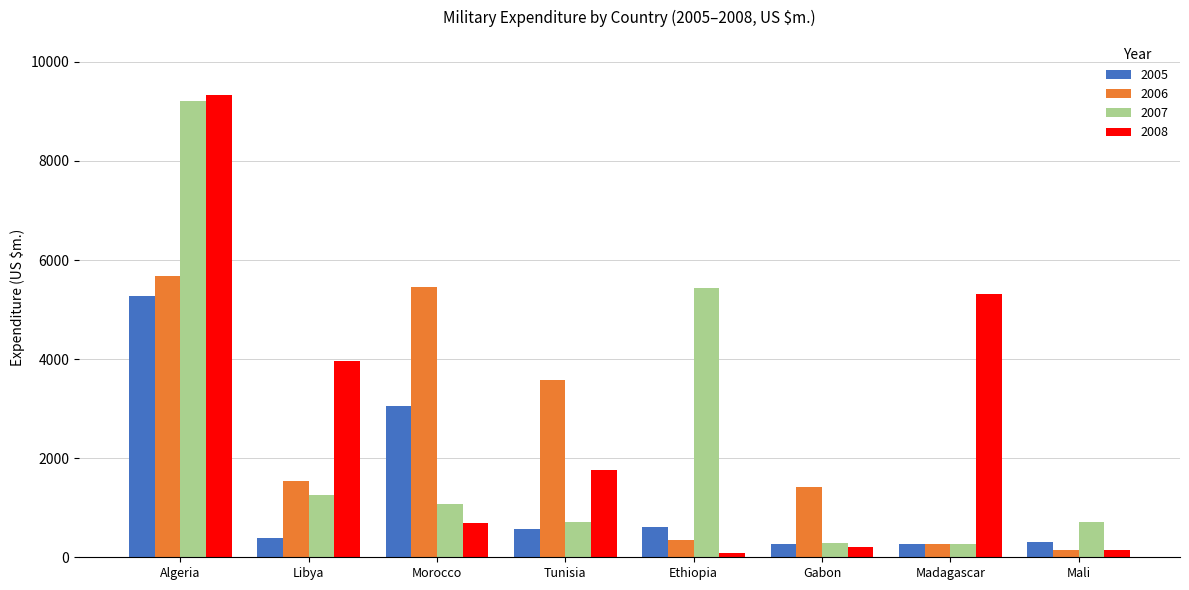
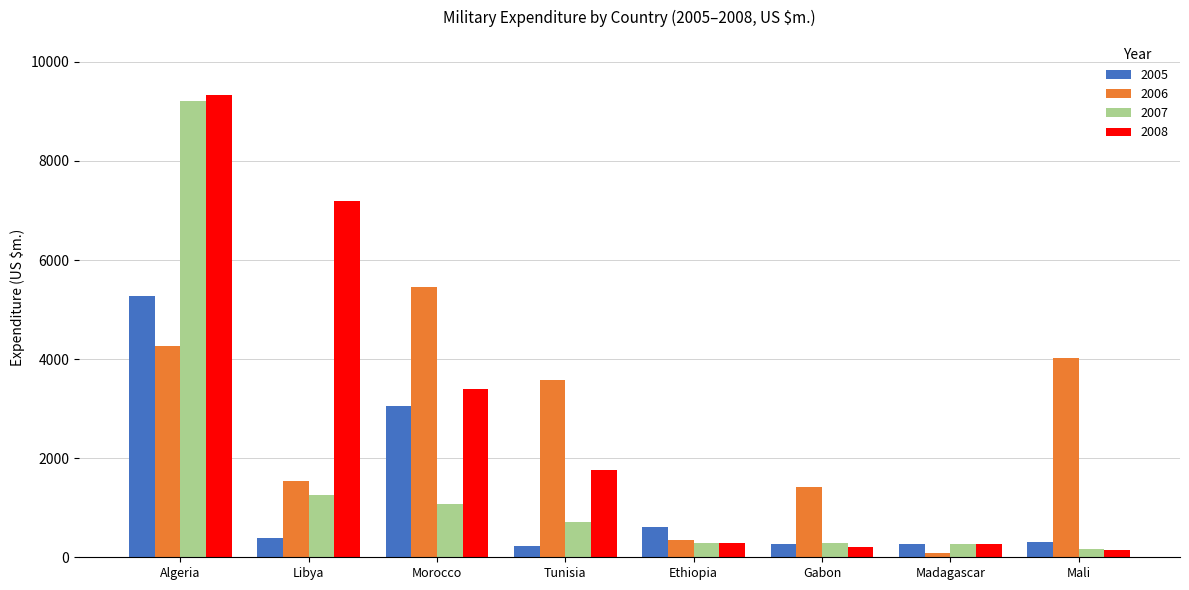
2006, Algeria: 5700 -> 4300
2008, Libya: 4000 -> 7200
2008, Morocco: 700 -> 3400
2005, Tunisia: 600 -> 200
2007, Ethiopia: 5400 -> 300
2008, Ethiopia: 100 -> 300
2006, Madagascar: 300 -> 100
2008, Madagascar: 5300 -> 300
2006, Mali: 100 -> 4000
2007, Mali: 700 -> 200
